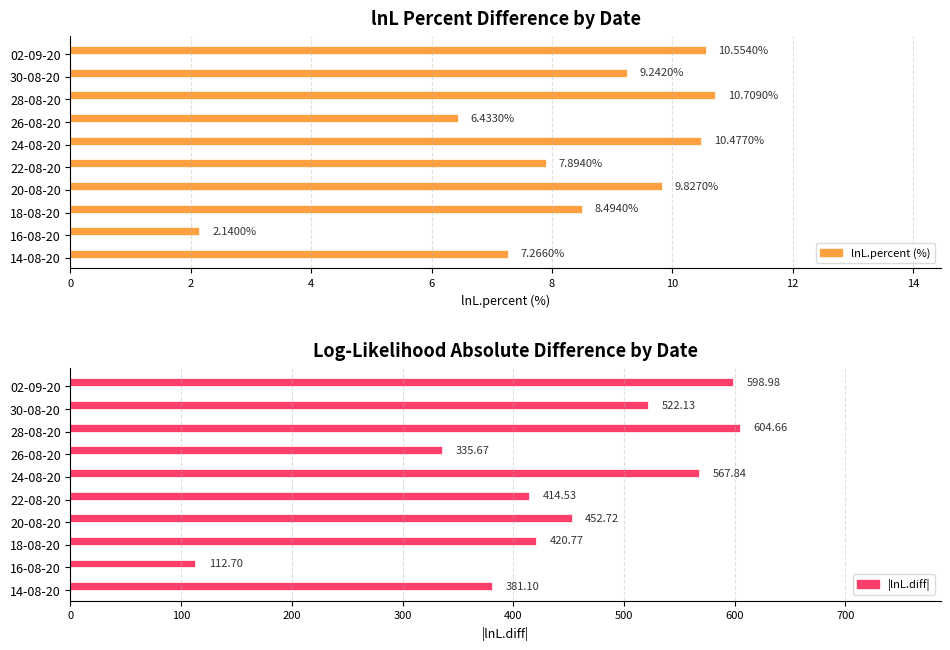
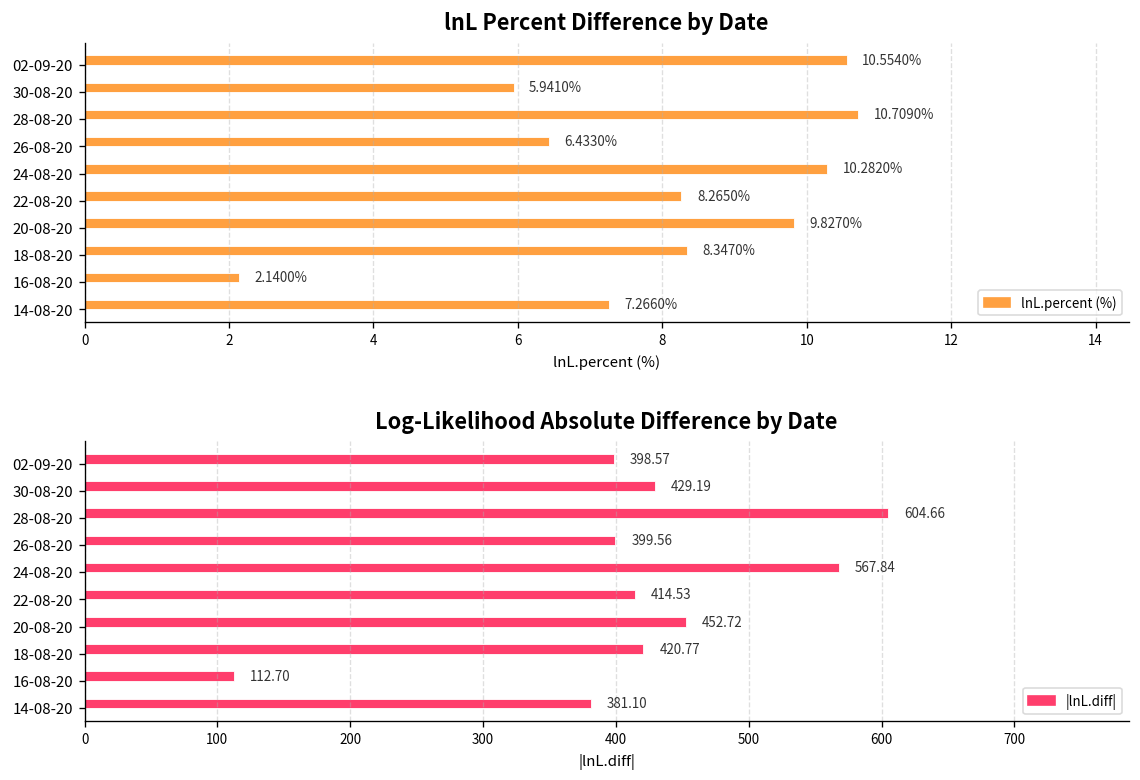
lnL Percent Difference by Date, 30-08-20: 9.2420% -> 5.9410%
lnL Percent Difference by Date, 24-08-20: 10.4770% -> 10.2820%
lnL Percent Difference by Date, 22-08-20: 7.8940% -> 8.2650%
lnL Percent Difference by Date, 18-08-20: 8.4940% -> 8.3470%
Log-Likelihood Absolute Difference by Date, 02-09-20: 598.98 -> 398.57
Log-Likelihood Absolute Difference by Date, 30-08-20: 522.13 -> 429.19
Log-Likelihood Absolute Difference by Date, 26-08-20: 335.67 -> 399.56
